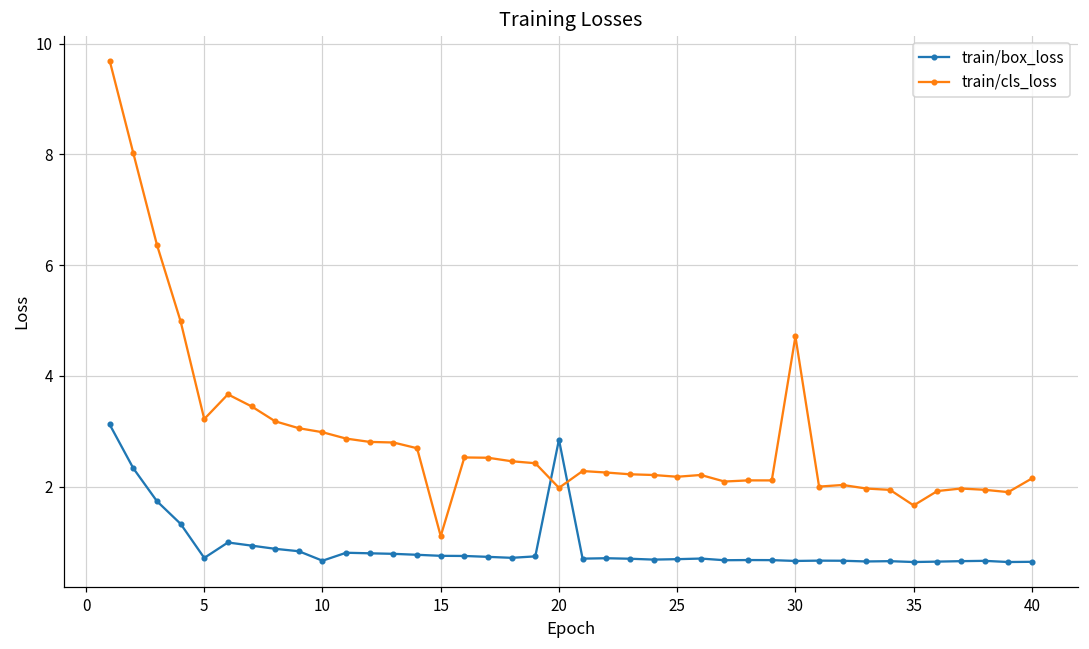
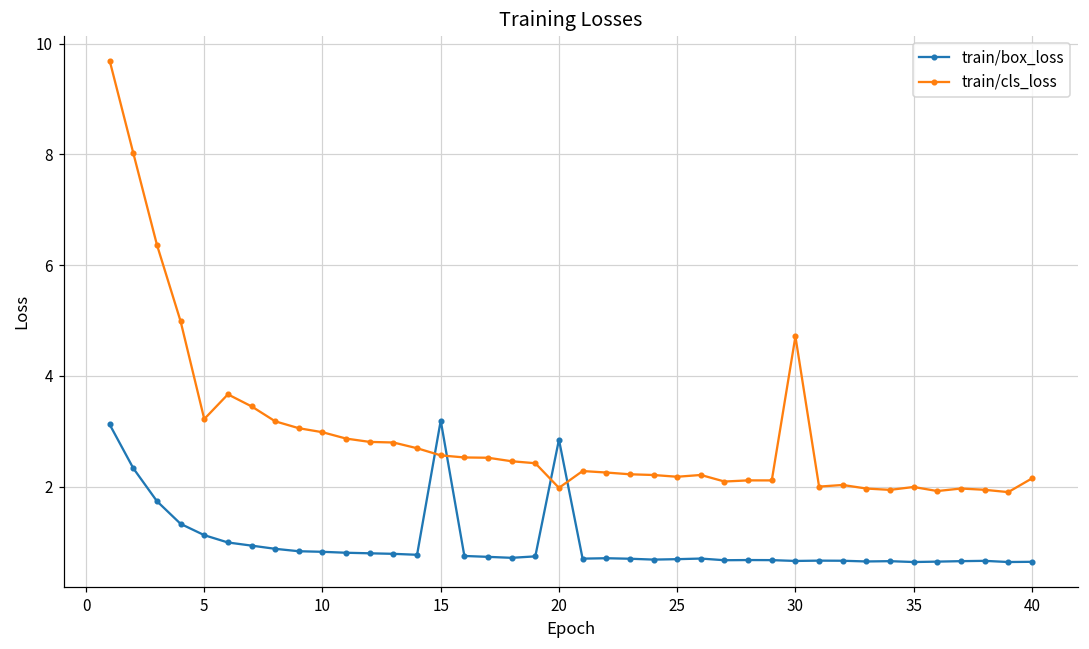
train/box_loss, 5: 0.7 -> 1.1
train/box_loss, 10: 0.7 -> 0.8
train/box_loss, 15: 0.7 -> 3.2
train/cls_loss, 15: 1.1 -> 2.6
train/cls_loss, 35: 1.7 -> 2.0
